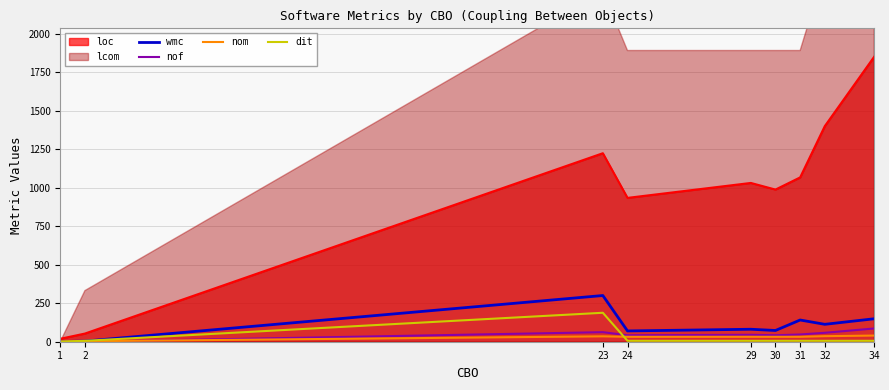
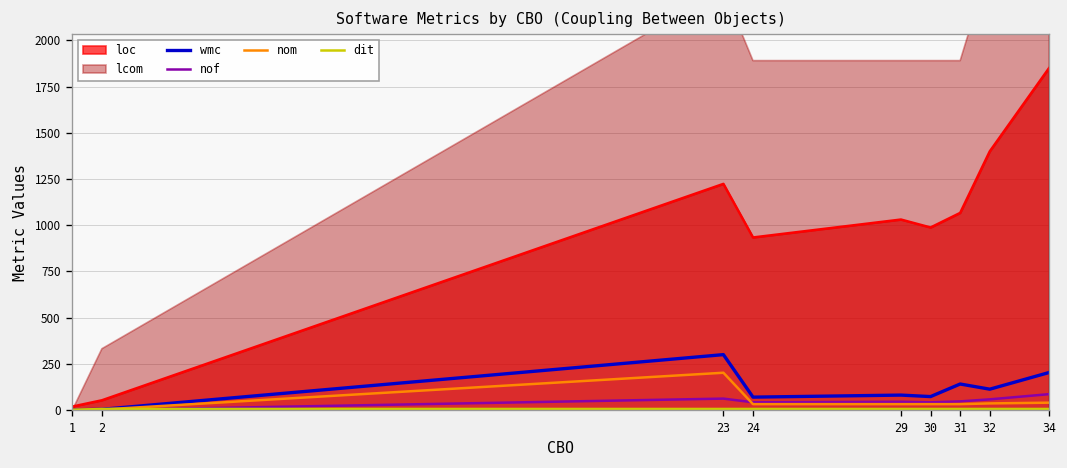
nom, 23: 40 -> 200
dit, 23: 190 -> 10
wmc, 34: 150 -> 200
